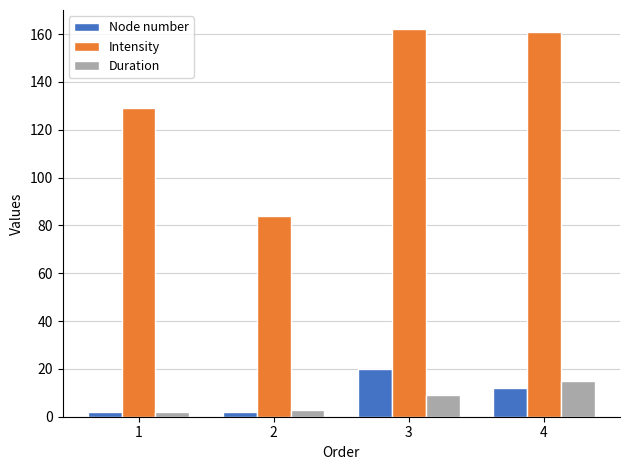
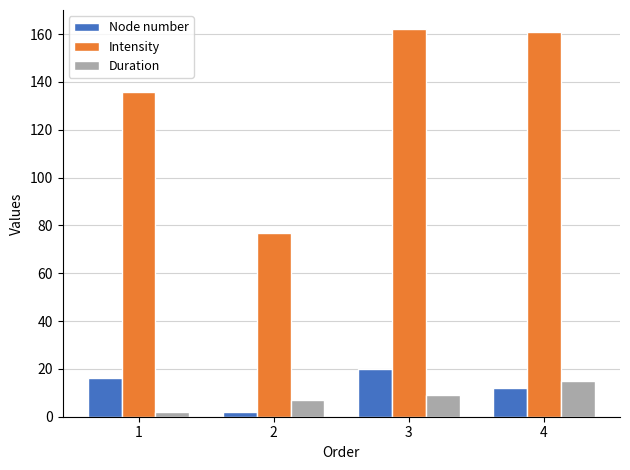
Node number, 1: 2 -> 16
Intensity, 1: 129 -> 136
Intensity, 2: 84 -> 77
Duration, 2: 3 -> 7
